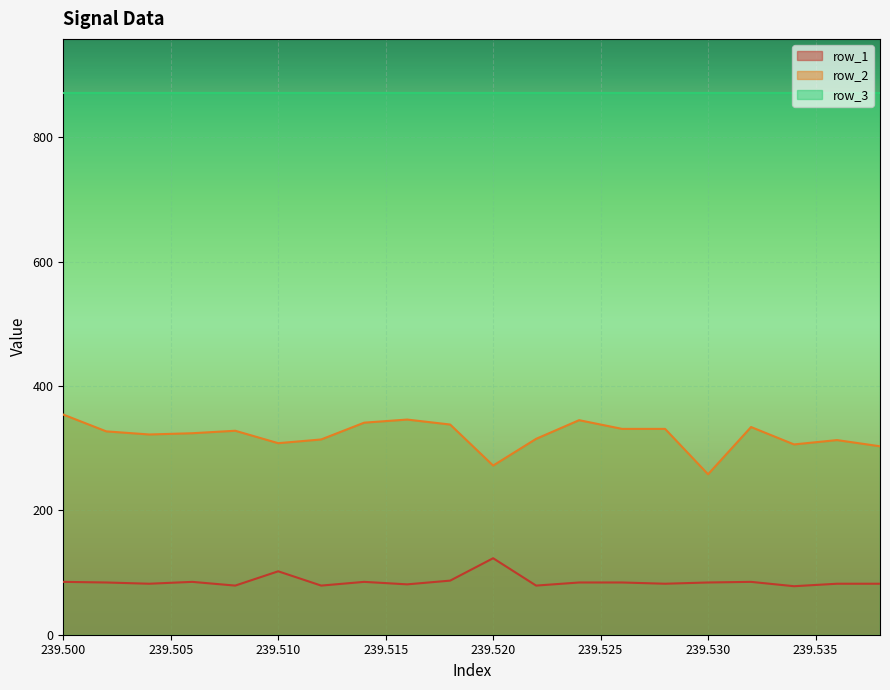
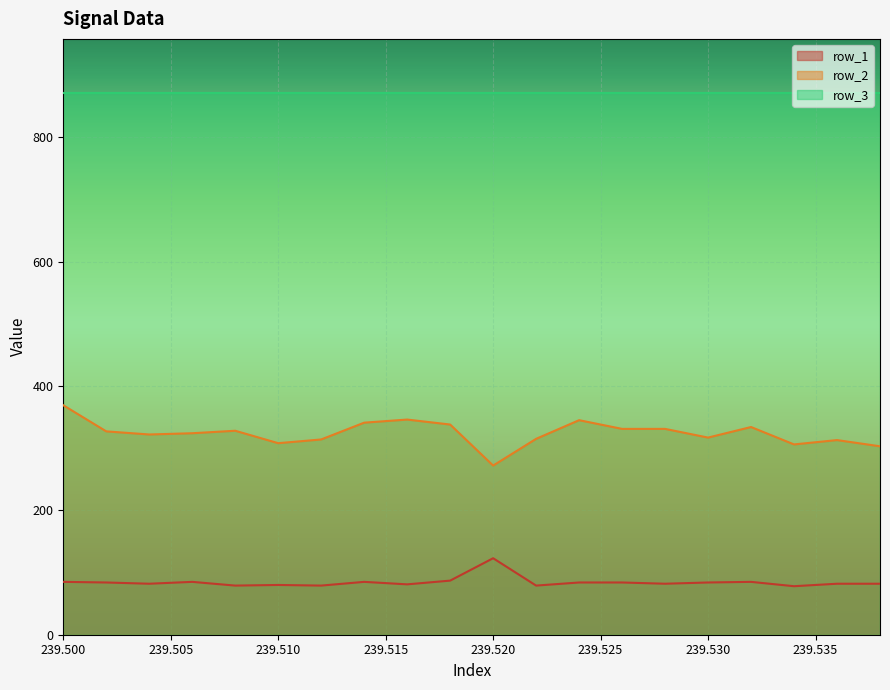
row_2, 239.500: 350 -> 370
row_1, 239.510: 100 -> 80
row_2, 239.530: 260 -> 320
